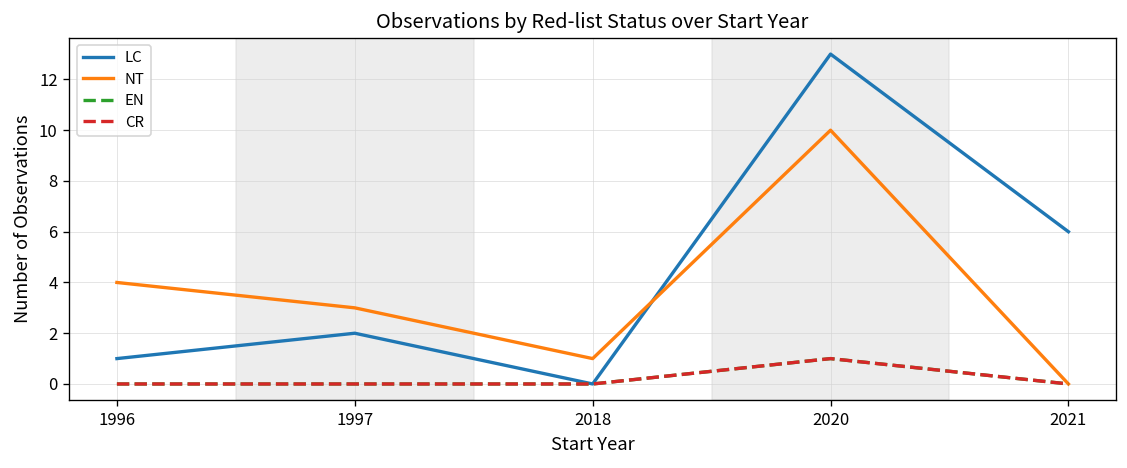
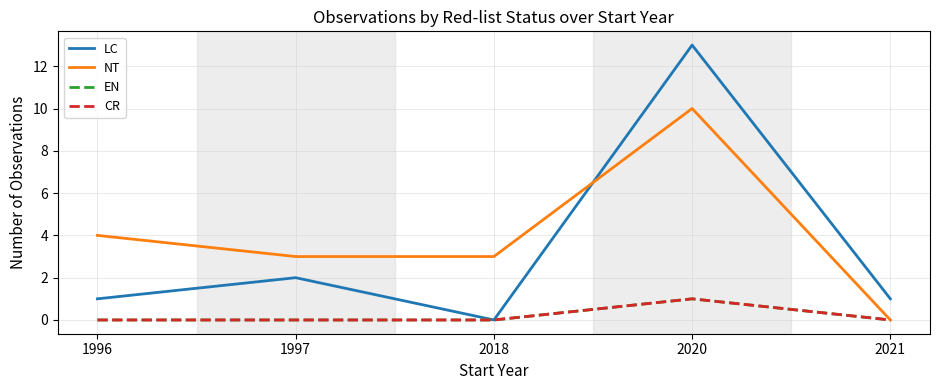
NT, 2018: 1 -> 3
LC, 2021: 6 -> 1
